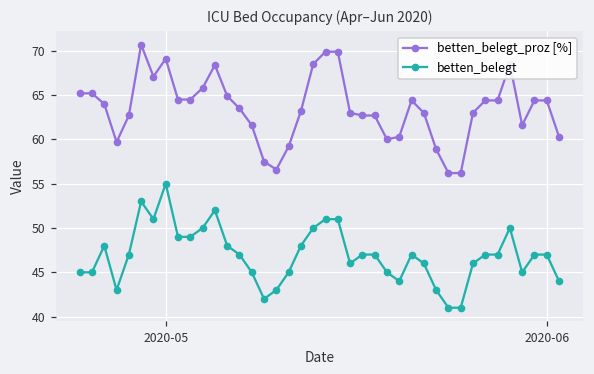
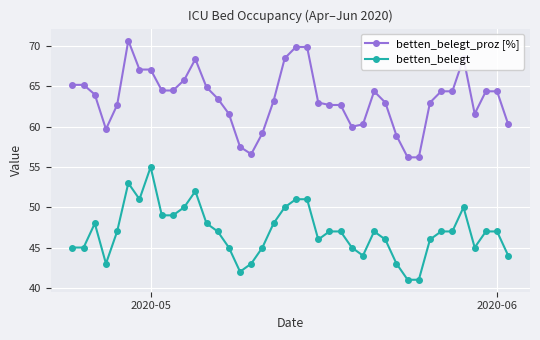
betten_belegt_proz [%], 2020-05: 69 -> 67
